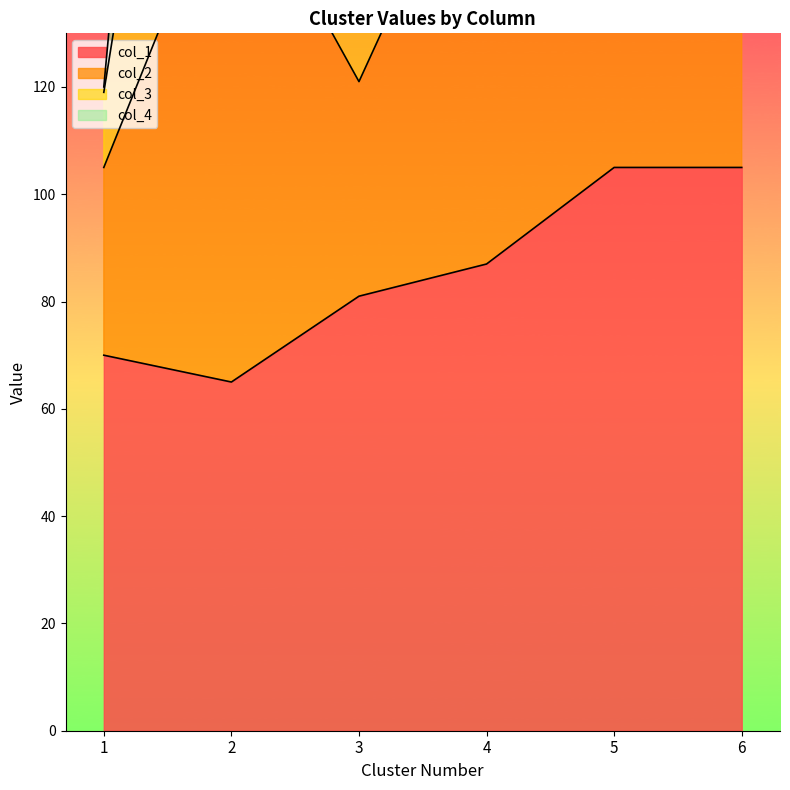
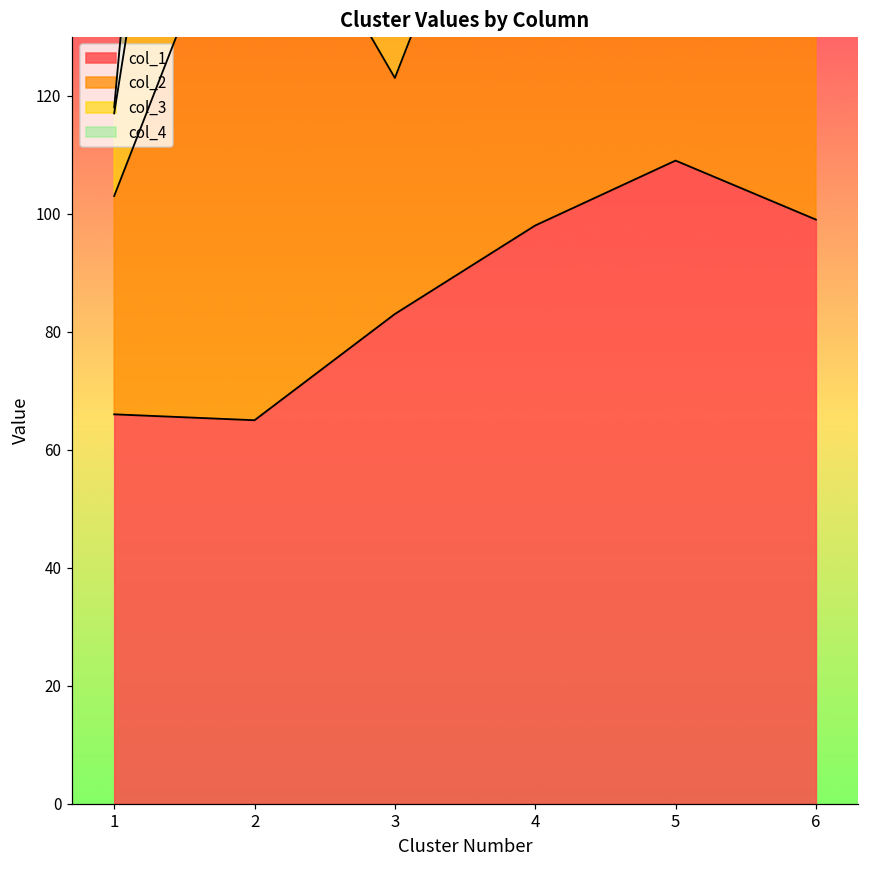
col_1, 1: 70 -> 66
col_2, 1: 35 -> 37
col_1, 3: 81 -> 83
col_1, 4: 87 -> 98
col_1, 5: 105 -> 109
col_1, 6: 105 -> 99
